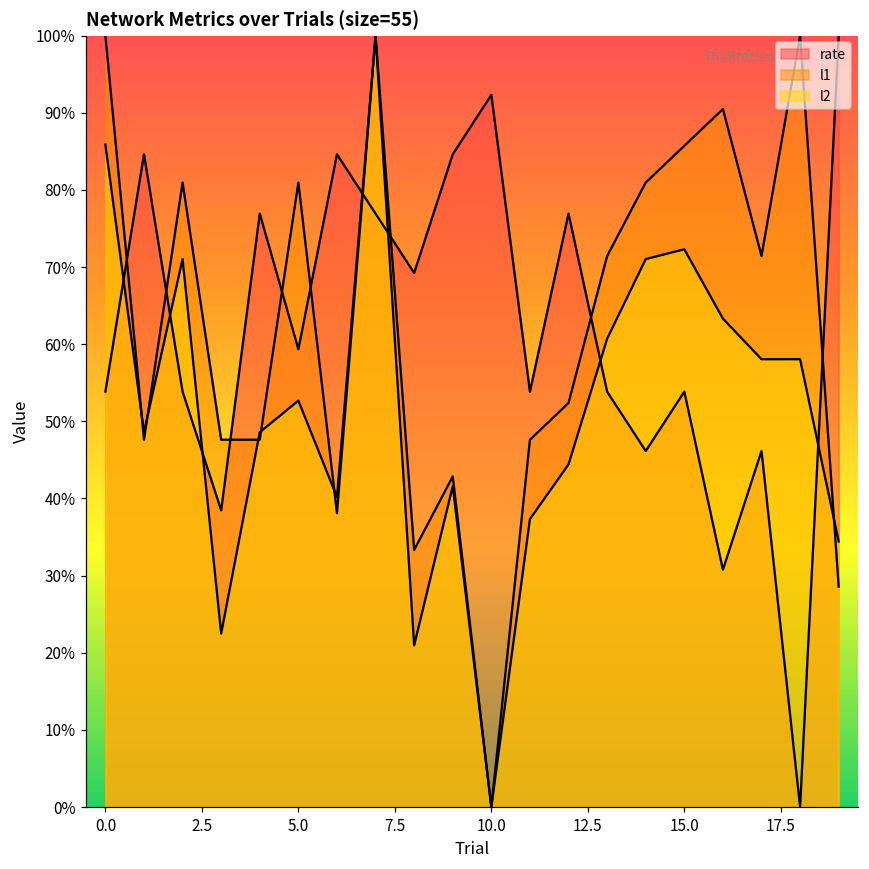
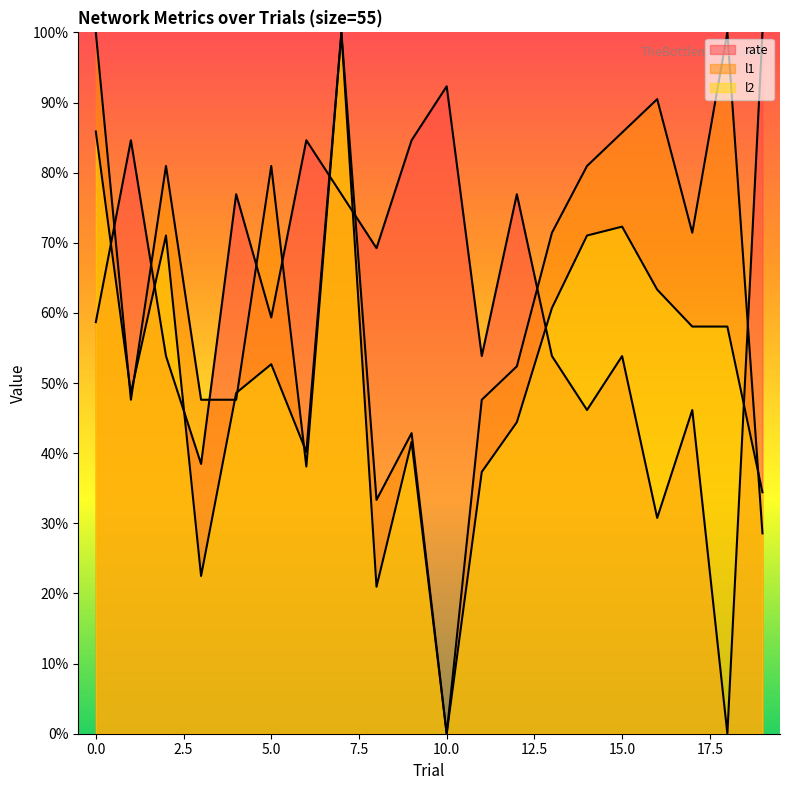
rate, 0.0: 54% -> 59%
